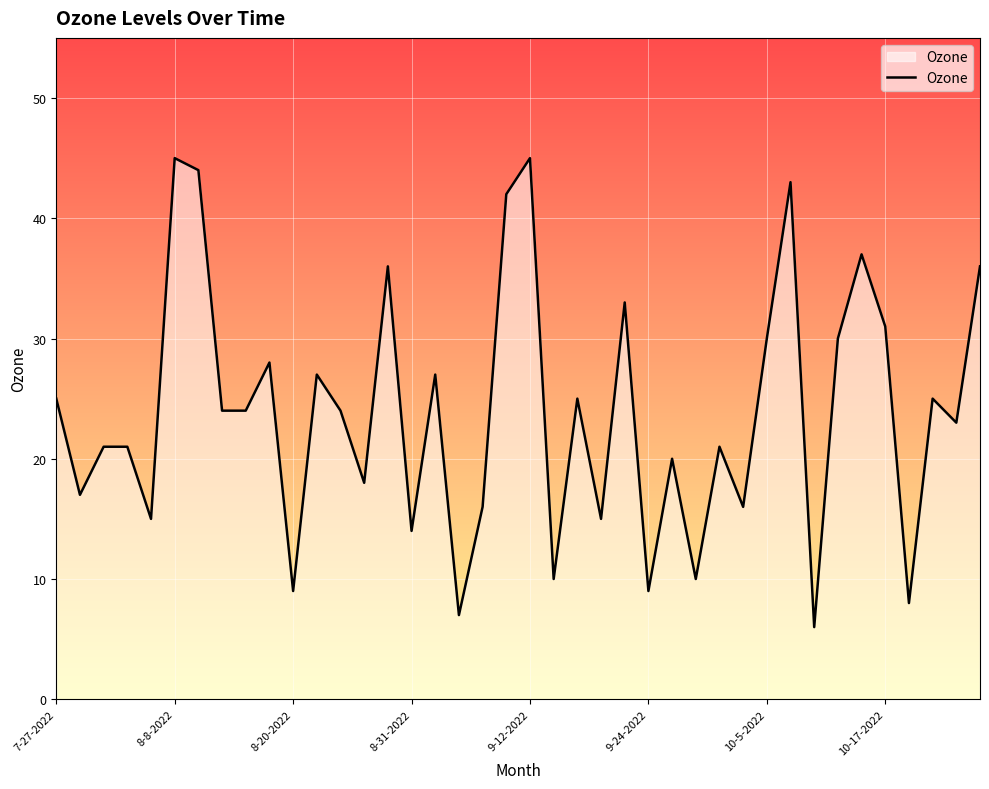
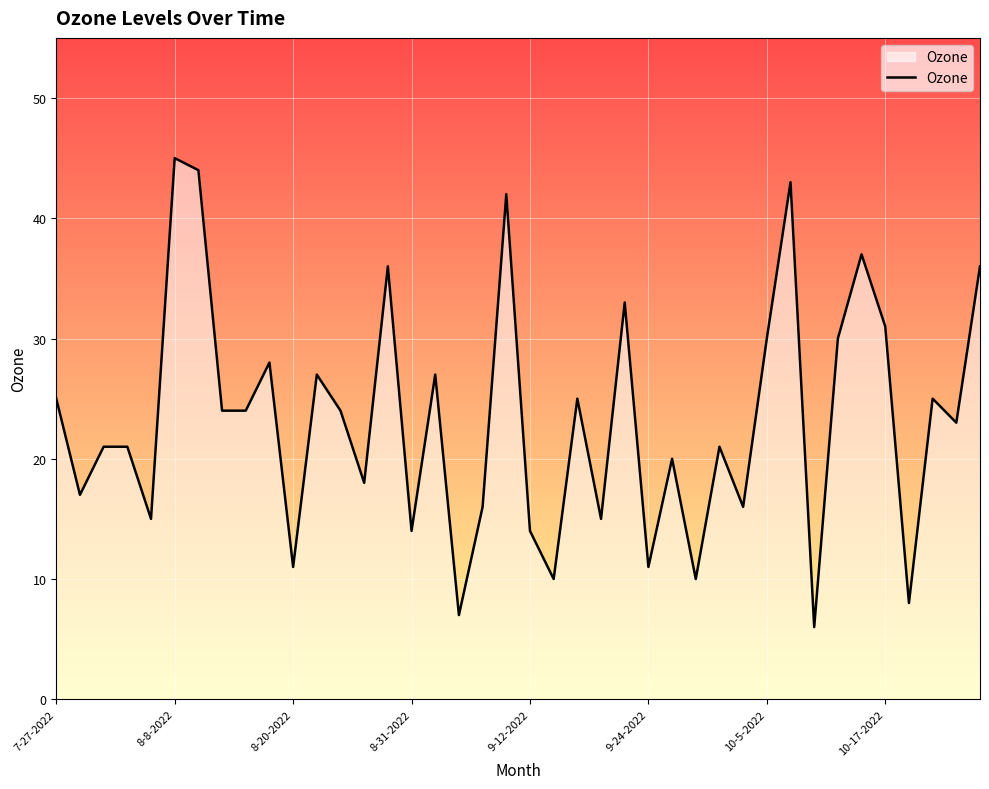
8-20-2022: 9 -> 11
9-12-2022: 45 -> 14
9-24-2022: 9 -> 11
